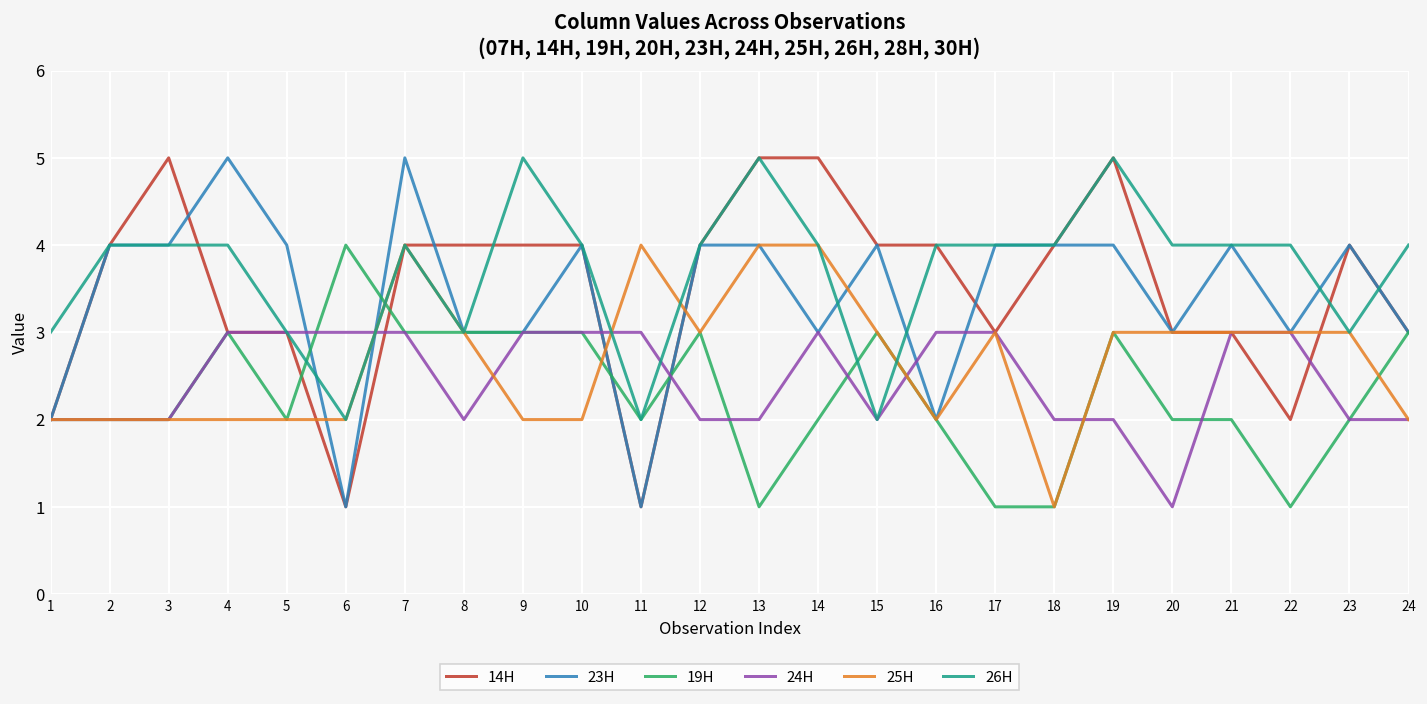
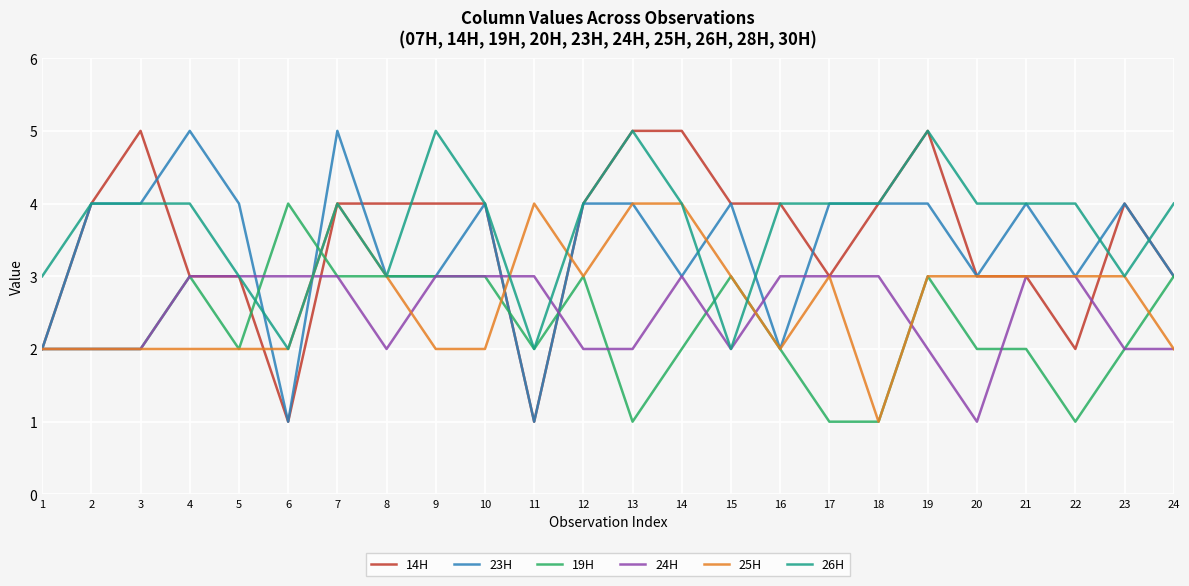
24H, 18: 2 -> 3
